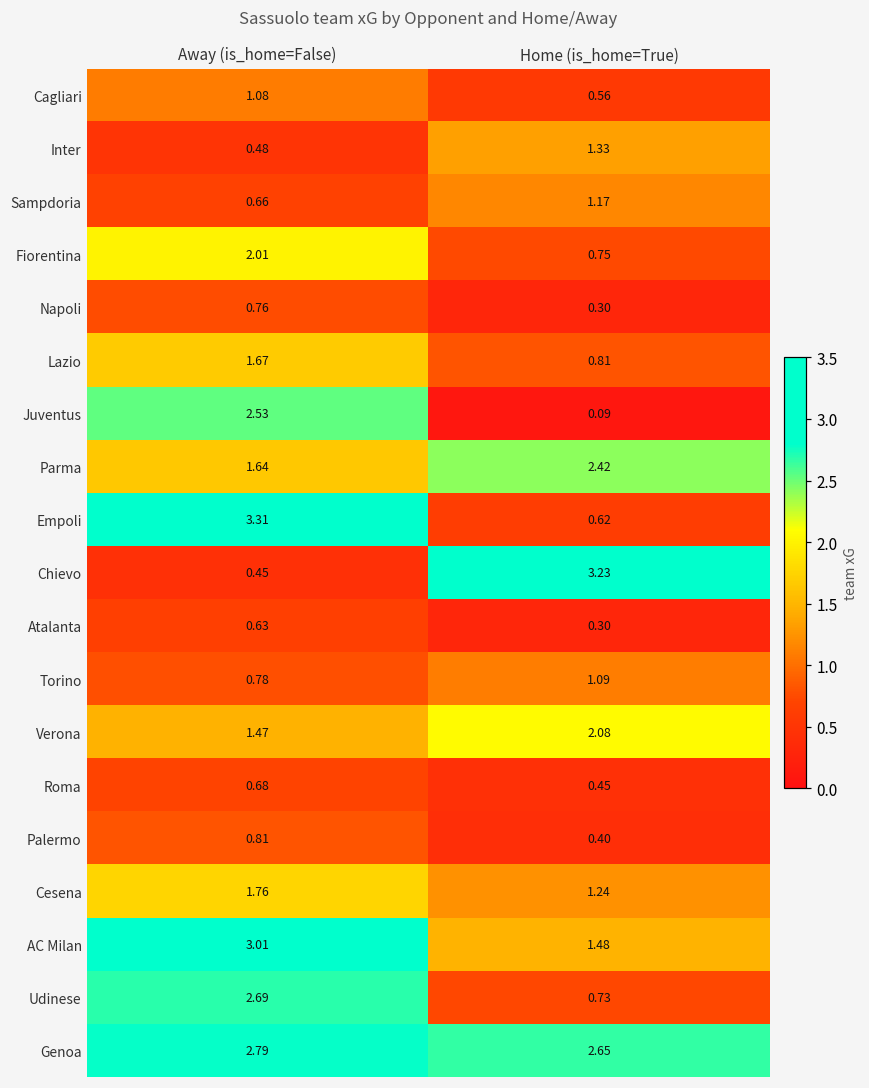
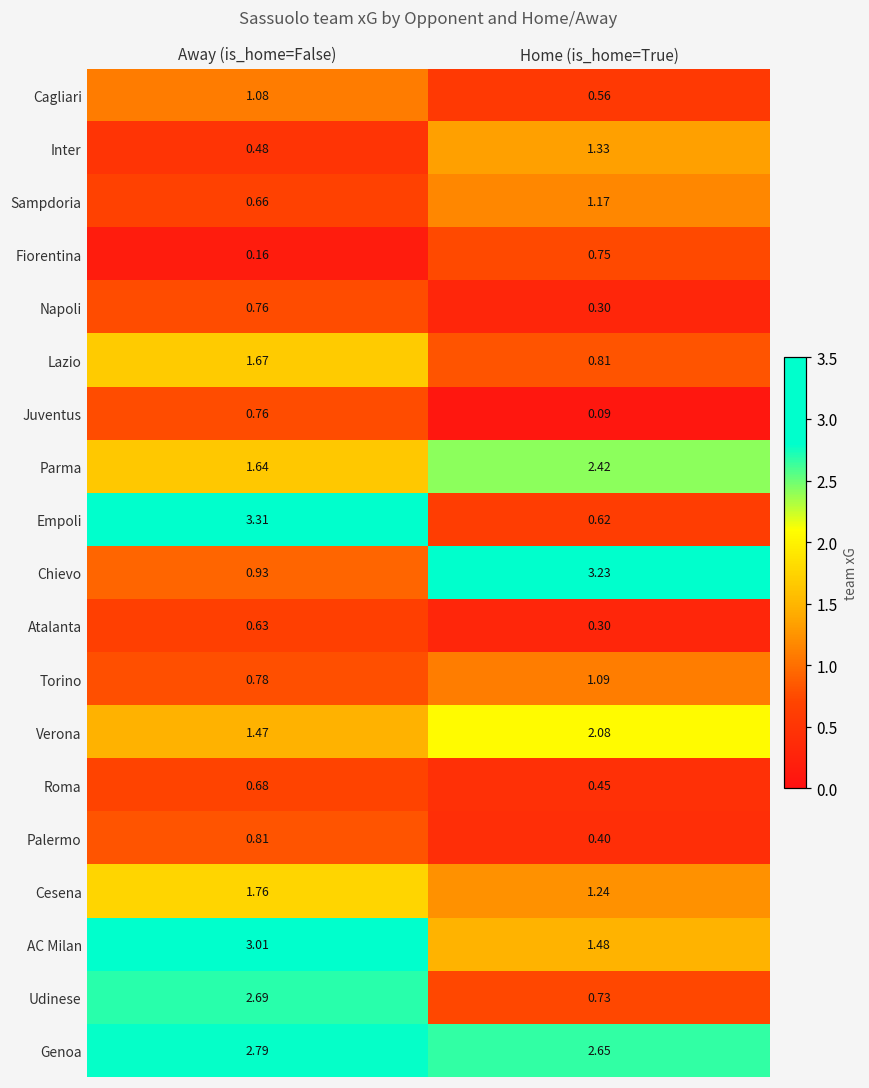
Fiorentina, Away (is_home=False): 2.01 -> 0.16
Juventus, Away (is_home=False): 2.53 -> 0.76
Chievo, Away (is_home=False): 0.45 -> 0.93
